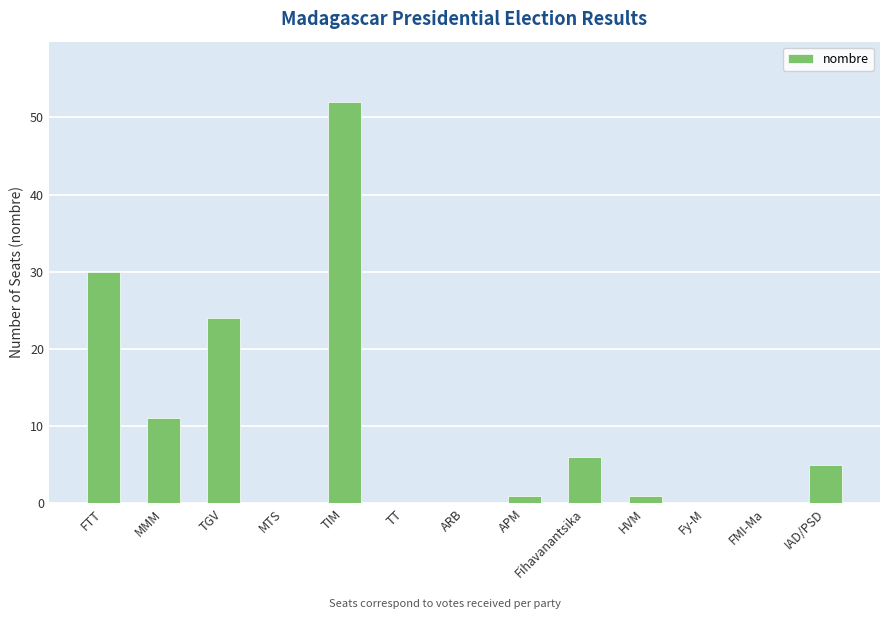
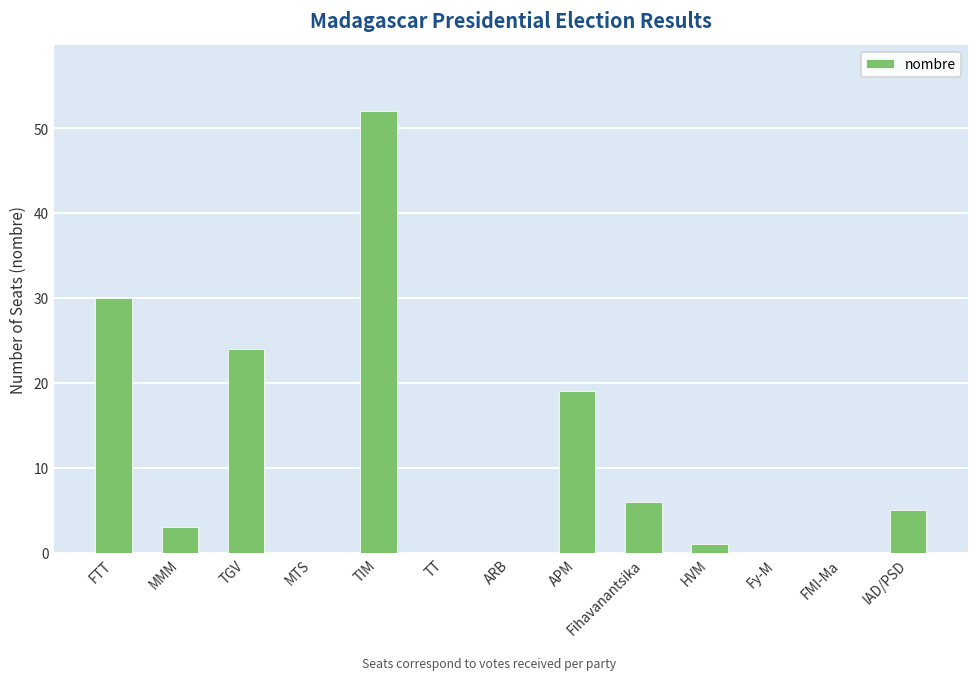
MMM: 11 -> 3
APM: 1 -> 19
